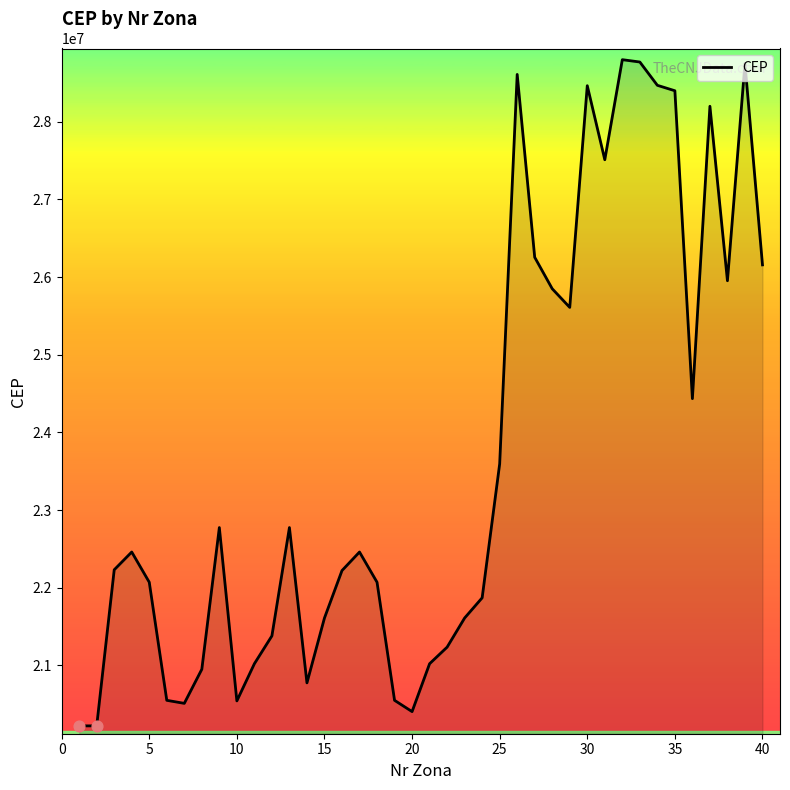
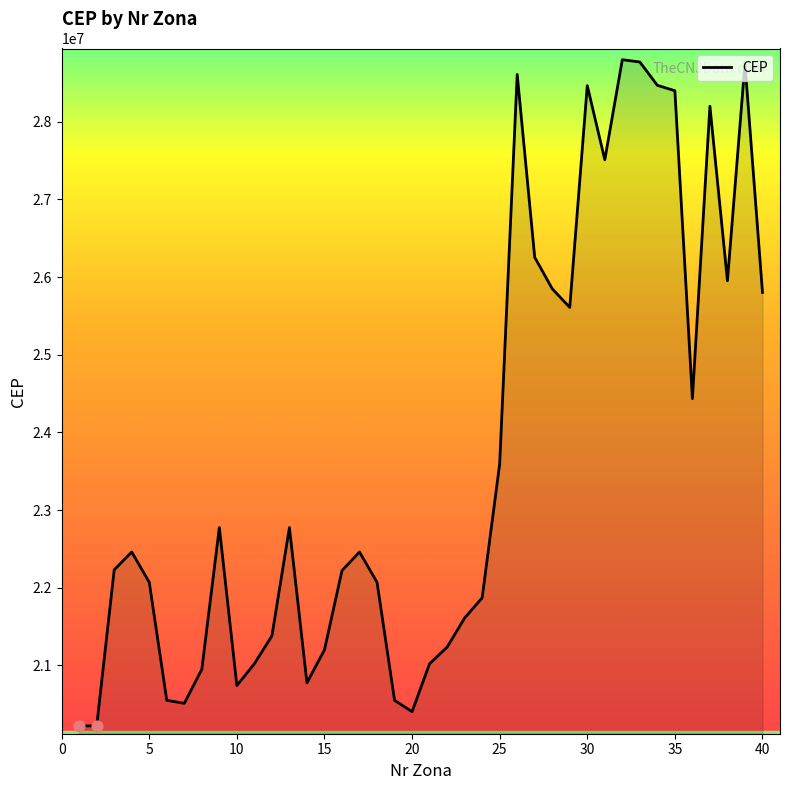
CEP, 10: 20500000 -> 20700000
CEP, 15: 21600000 -> 21200000
CEP, 40: 26200000 -> 25800000
